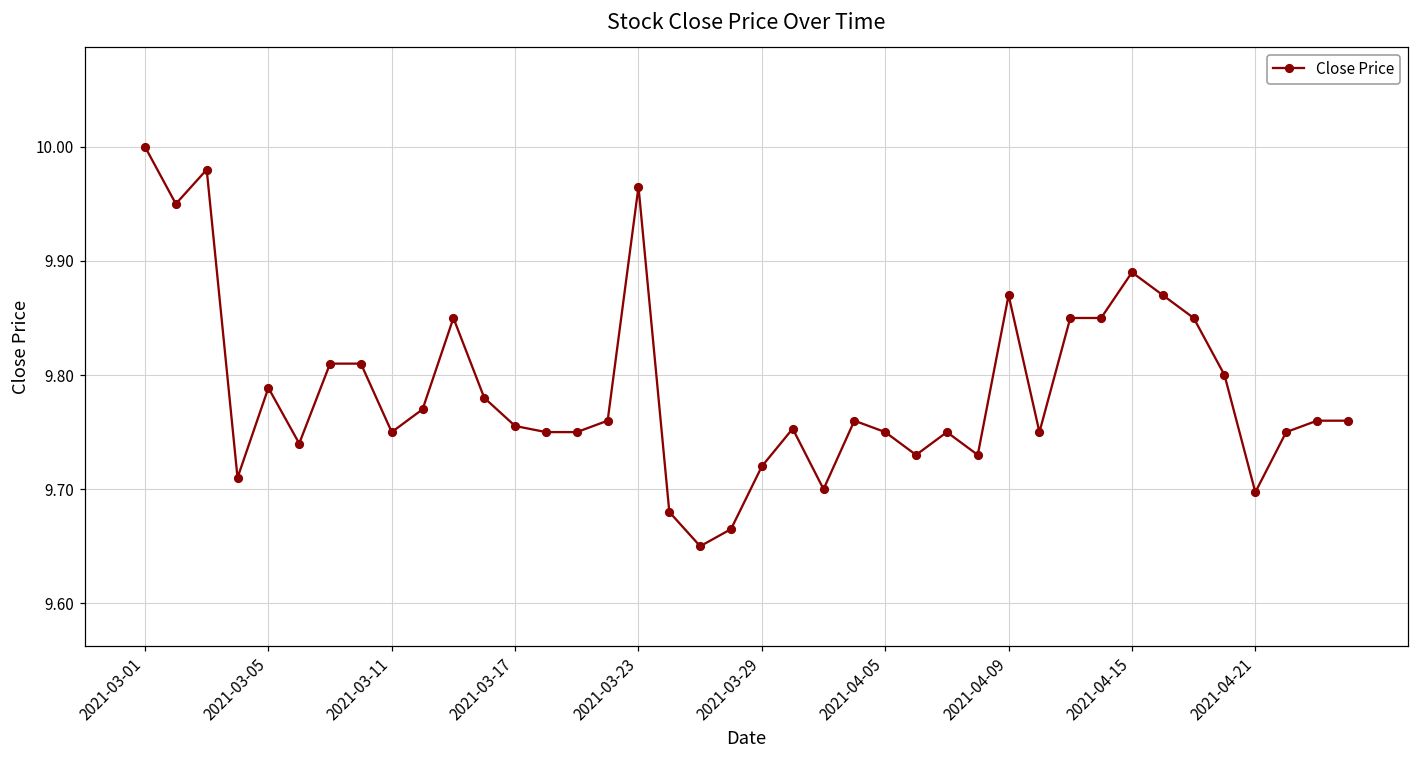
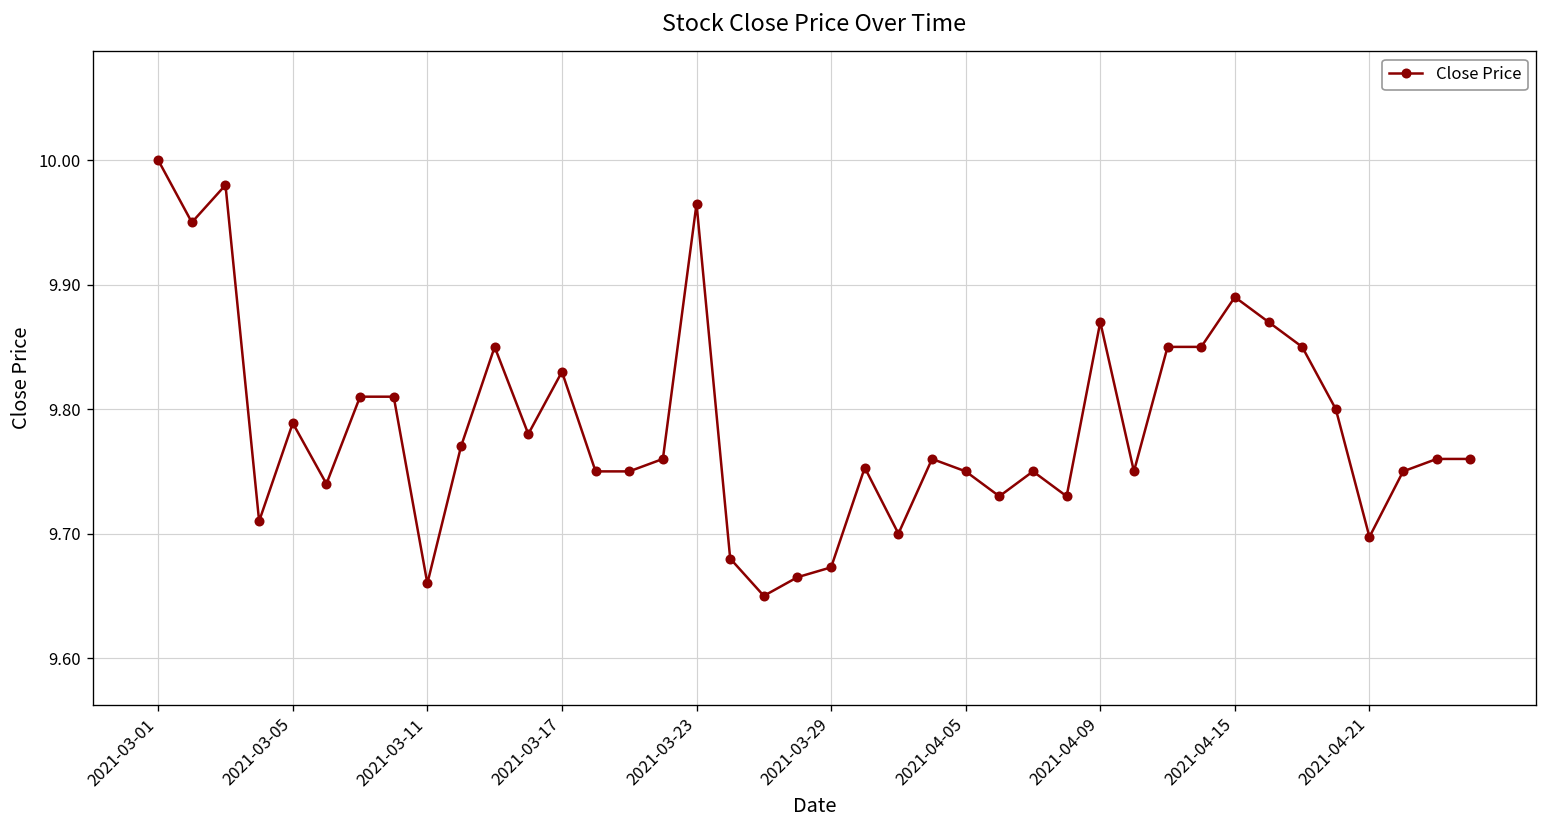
2021-03-11: 9.75 -> 9.66
2021-03-17: 9.755 -> 9.830
2021-03-29: 9.720 -> 9.673
